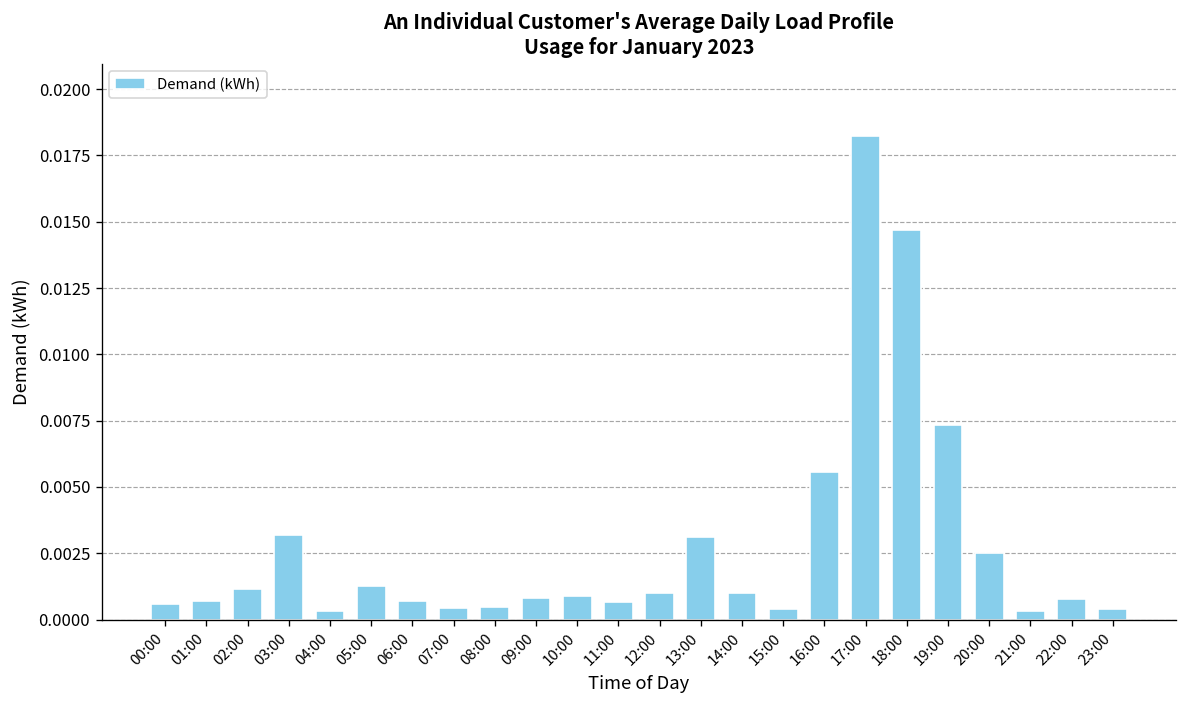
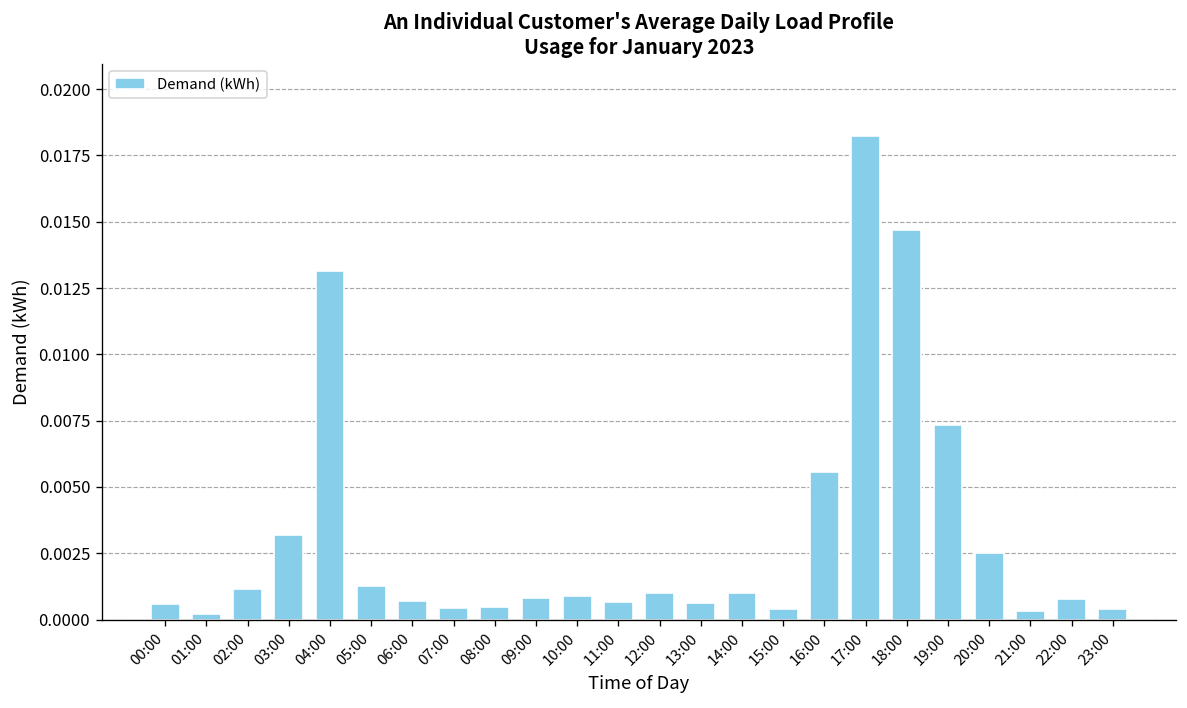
01:00: 0.0007 -> 0.0002
04:00: 0.0003 -> 0.0131
13:00: 0.0031 -> 0.0006
